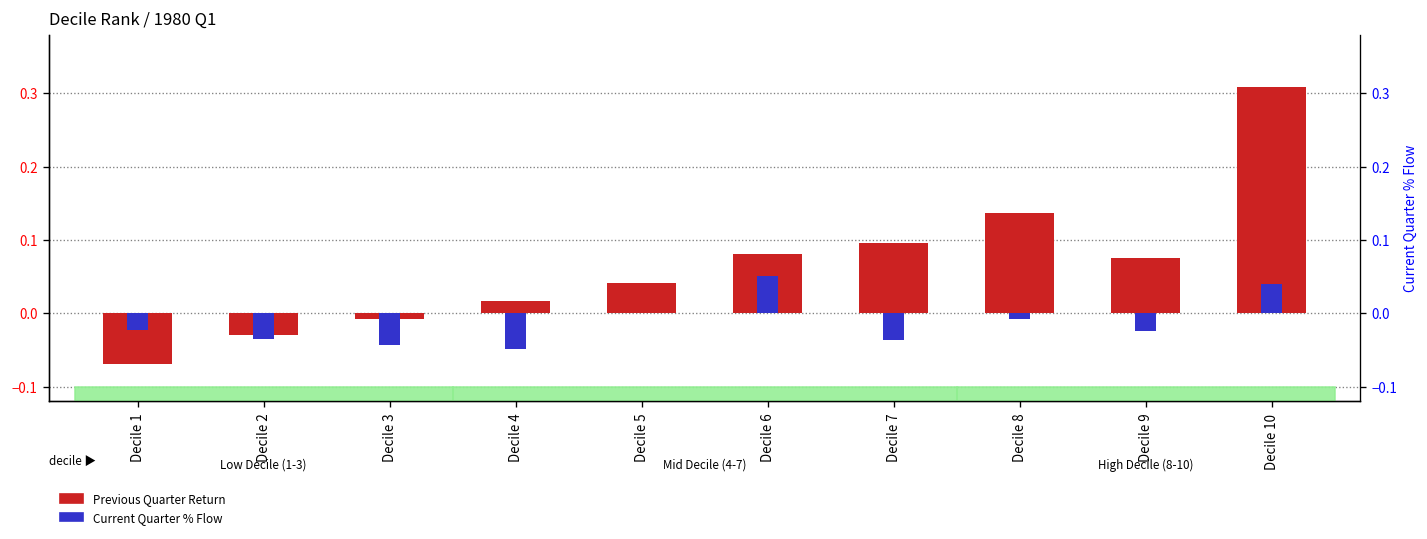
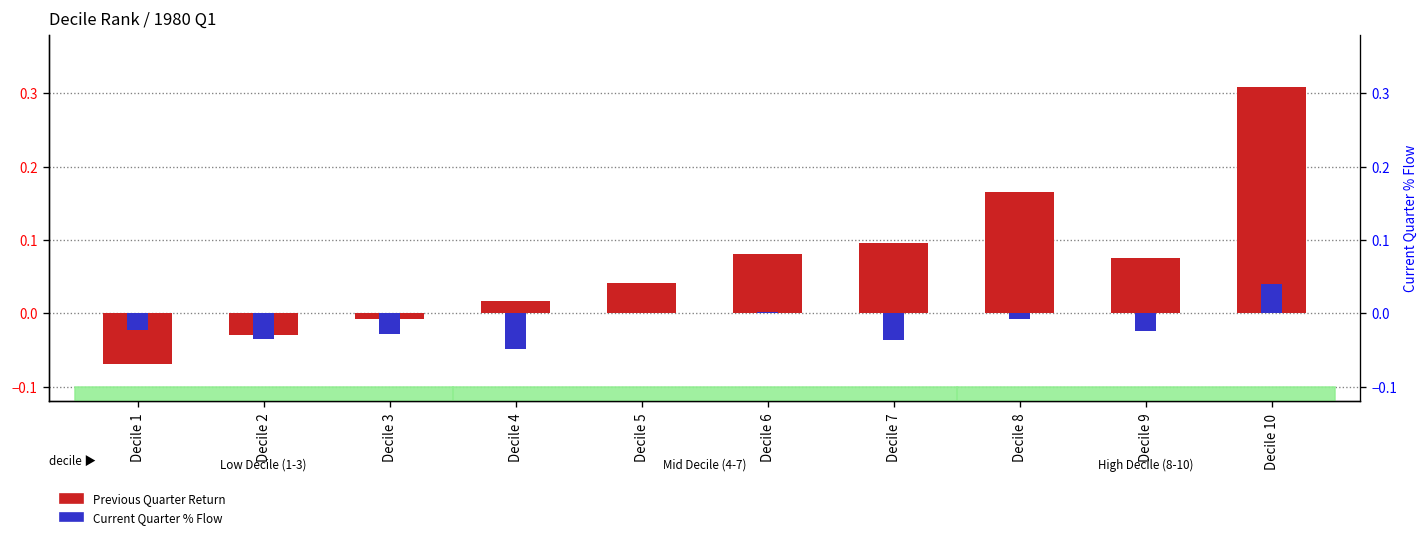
Current Quarter % Flow, Decile 3: -0.04 -> -0.03
Current Quarter % Flow, Decile 6: 0.05 -> 0.00
Previous Quarter Return, Decile 8: 0.14 -> 0.17
